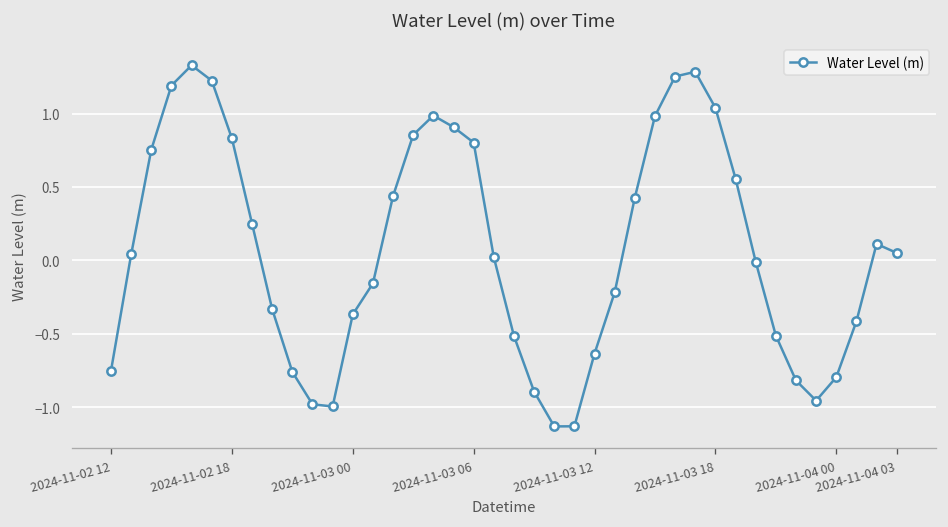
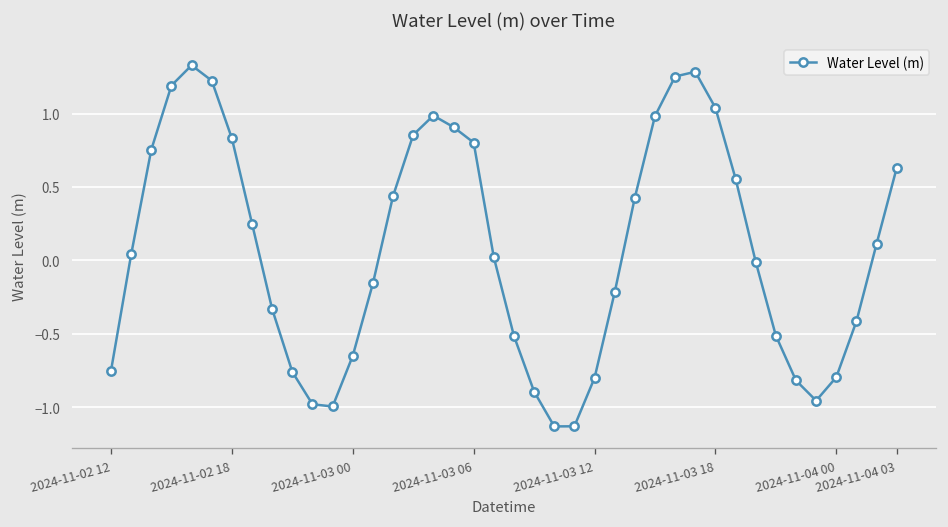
2024-11-03 00: -0.37 -> -0.65
2024-11-03 12: -0.63 -> -0.80
2024-11-04 03: 0.05 -> 0.63
